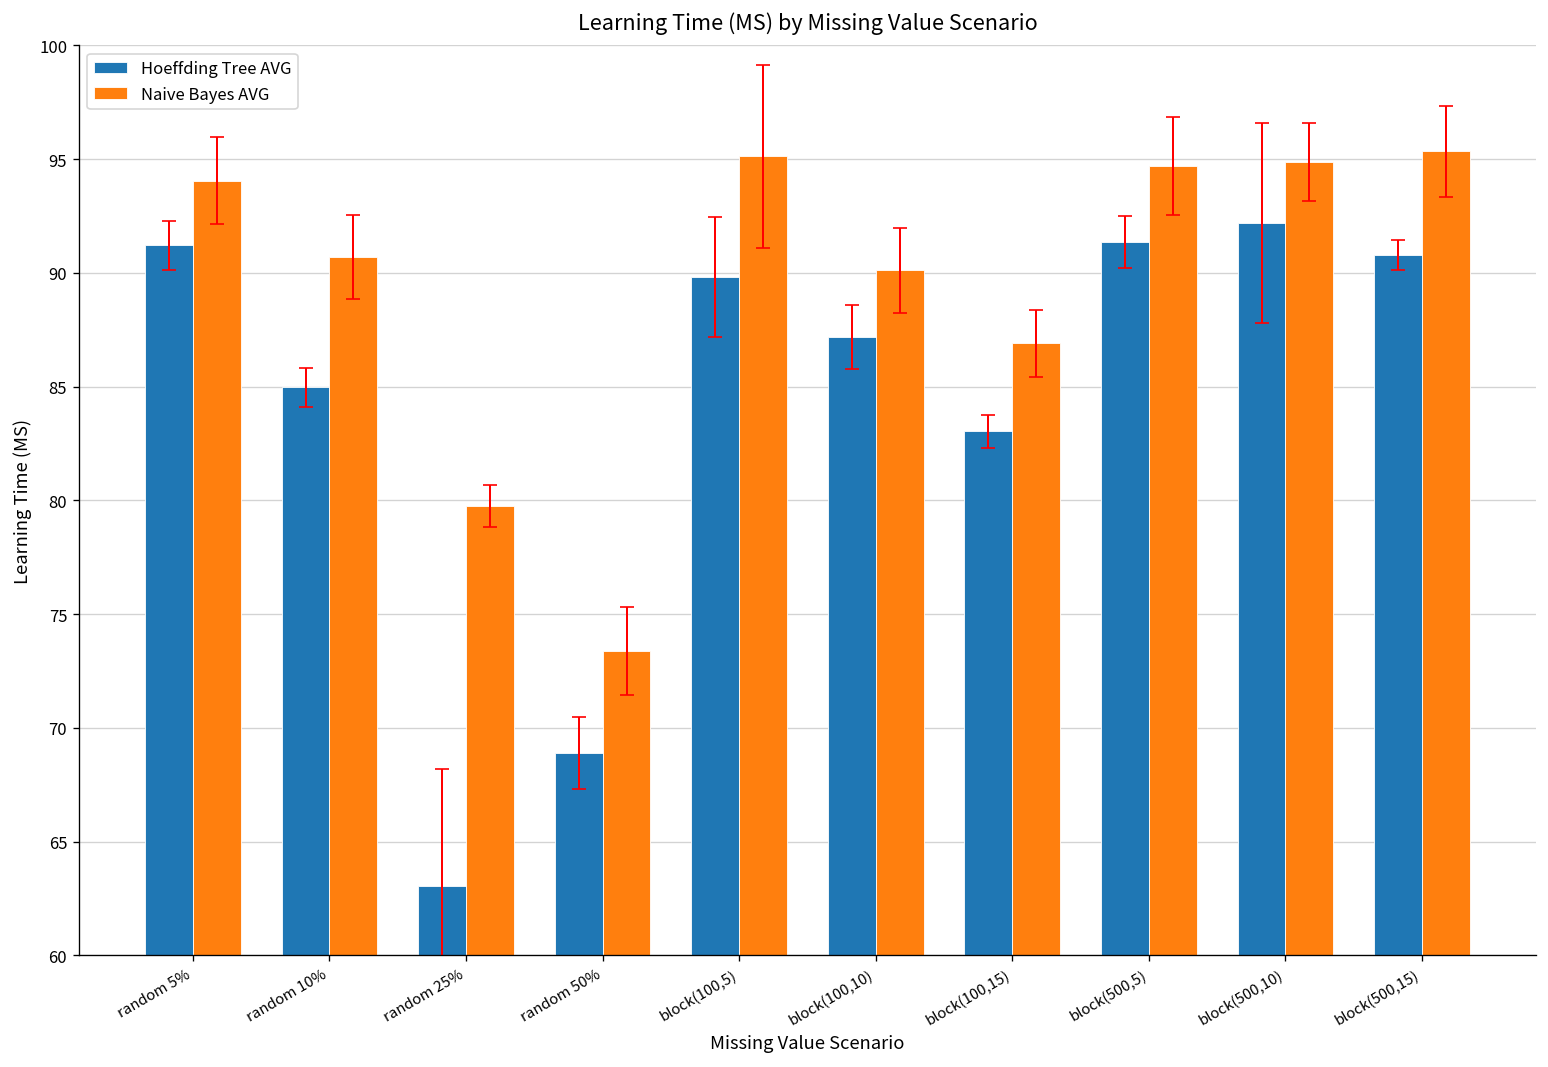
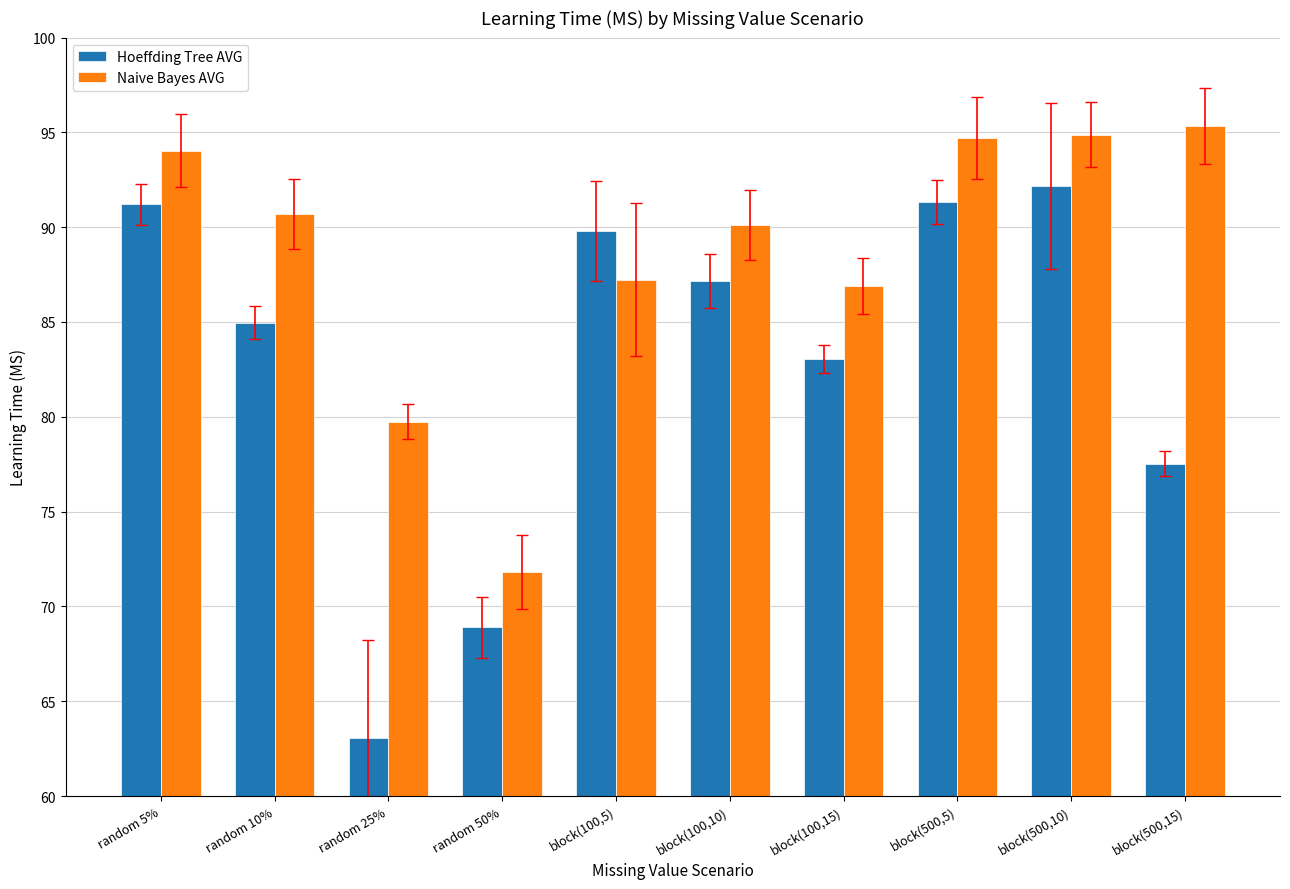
Naive Bayes AVG, random 50%: 73.4 -> 71.8
Naive Bayes AVG, block(100,5): 95.1 -> 87.2
Hoeffding Tree AVG, block(500,15): 90.8 -> 77.5
